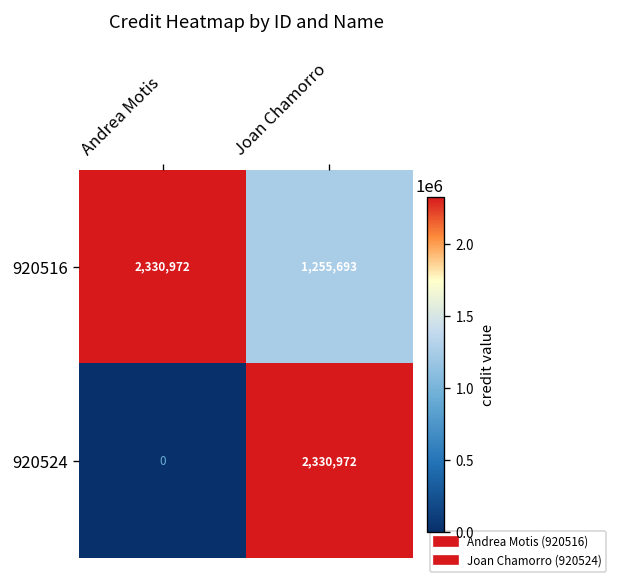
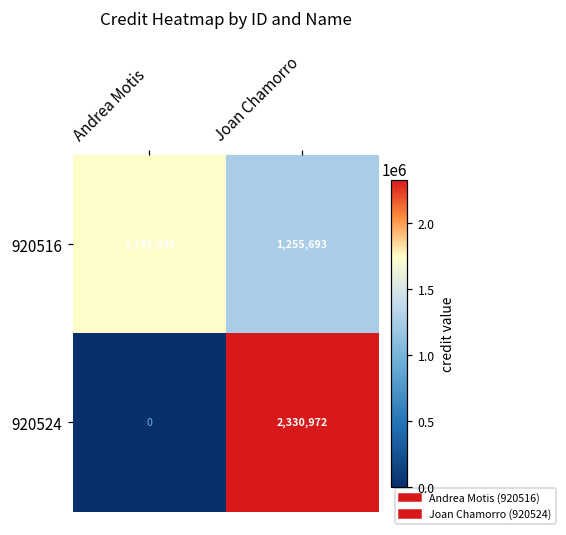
920516, Andrea Motis: 2,330,972 -> 1,749,040
